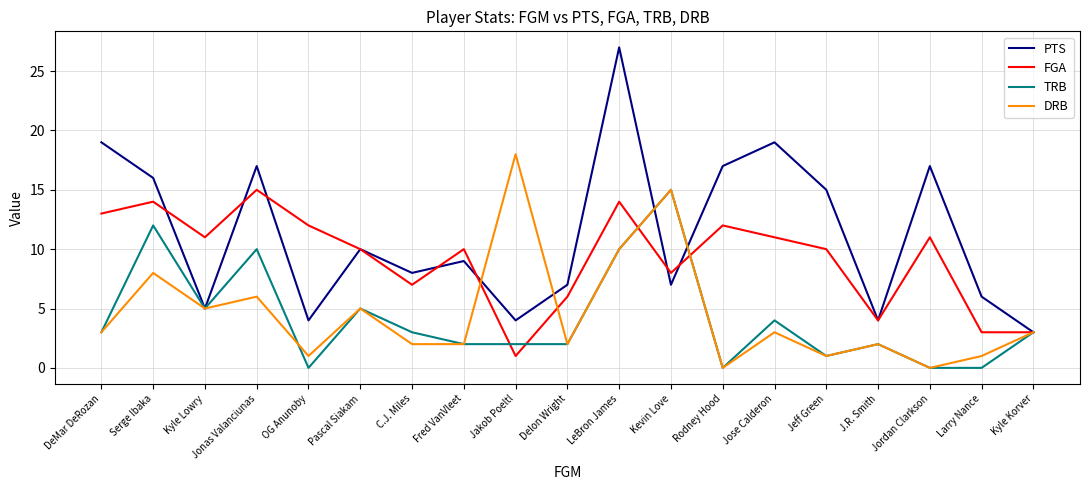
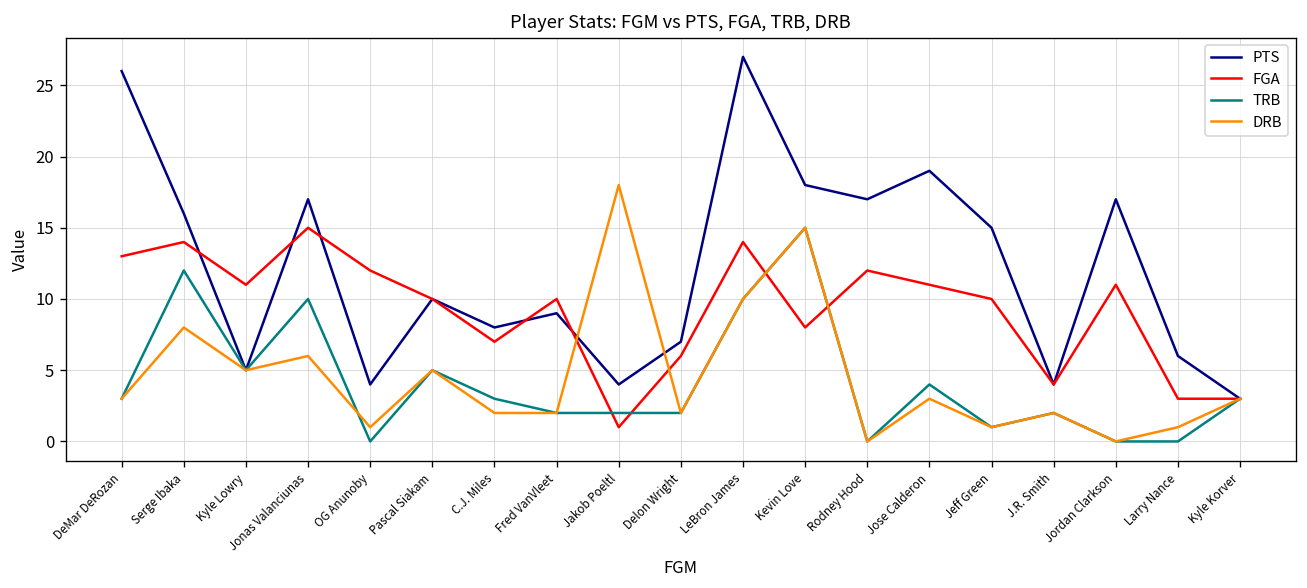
PTS, DeMar DeRozan: 19 -> 26
PTS, Kevin Love: 7 -> 18
